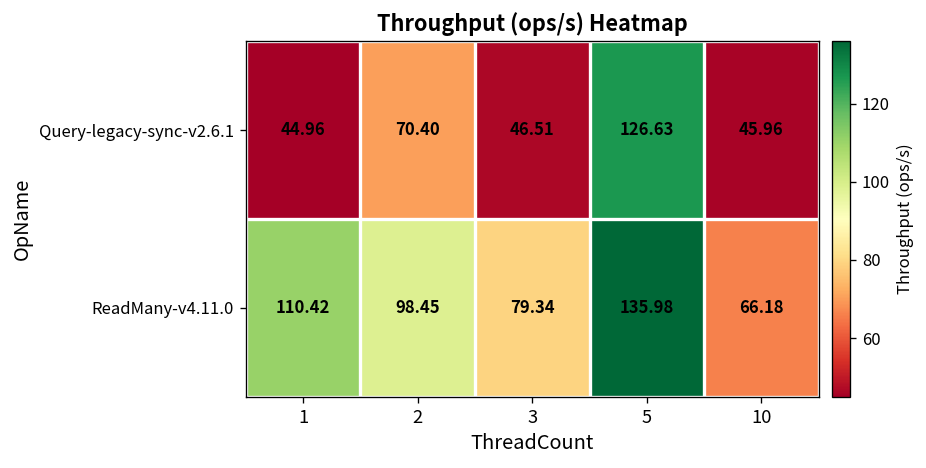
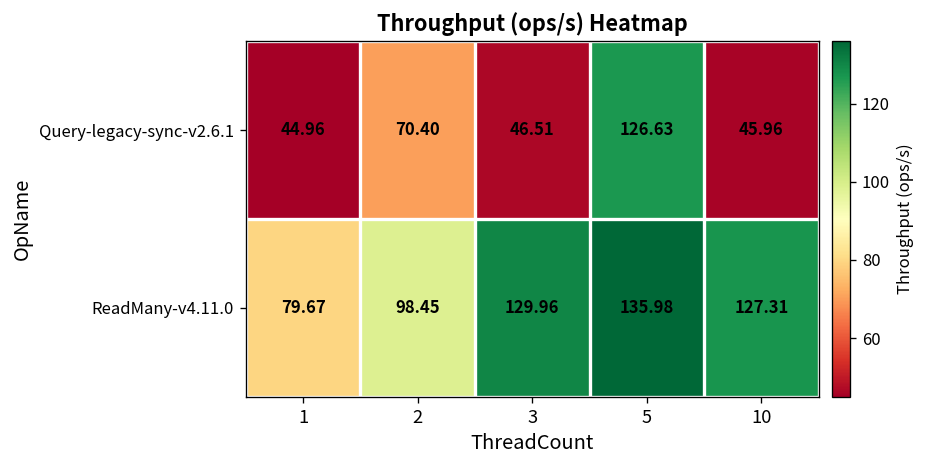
ReadMany-v4.11.0, 1: 110.42 -> 79.67
ReadMany-v4.11.0, 3: 79.34 -> 129.96
ReadMany-v4.11.0, 10: 66.18 -> 127.31
